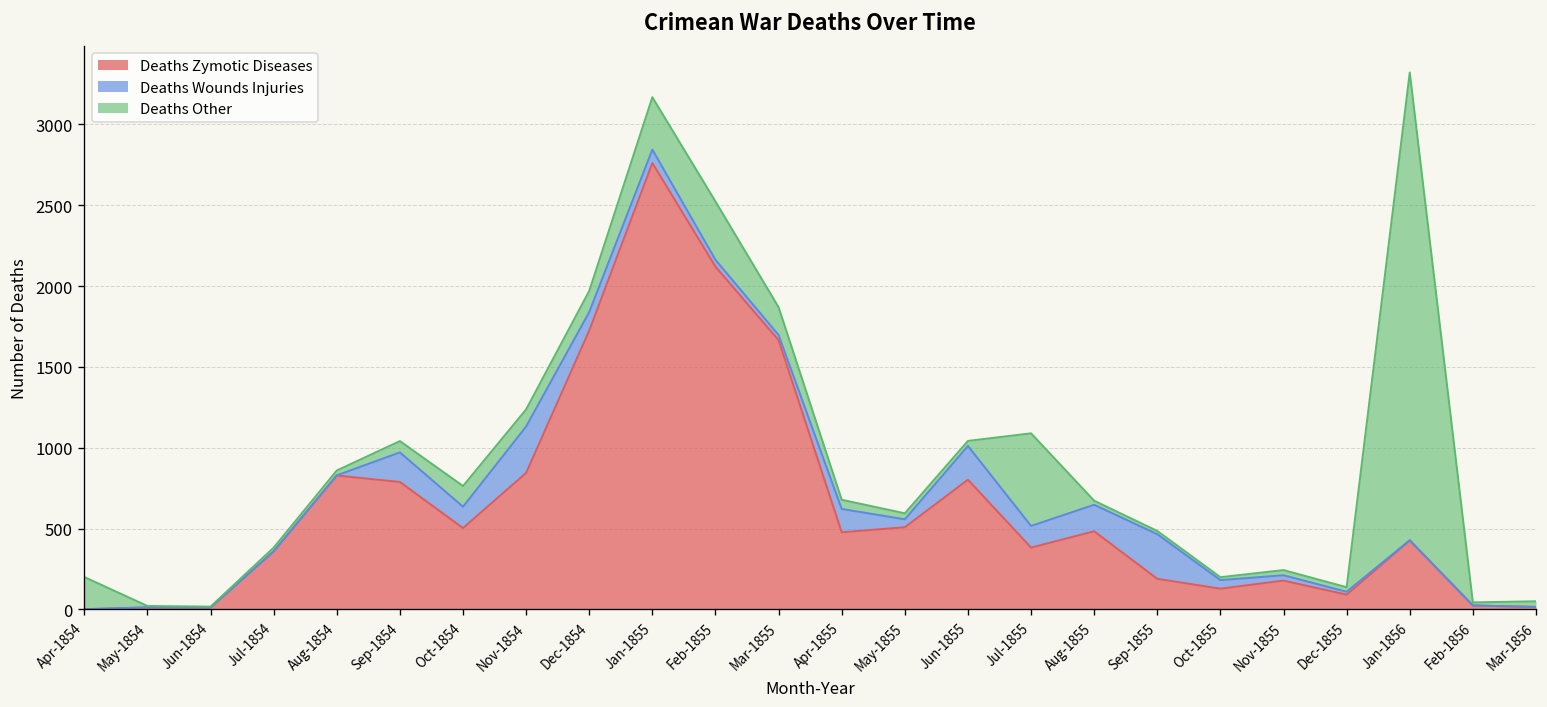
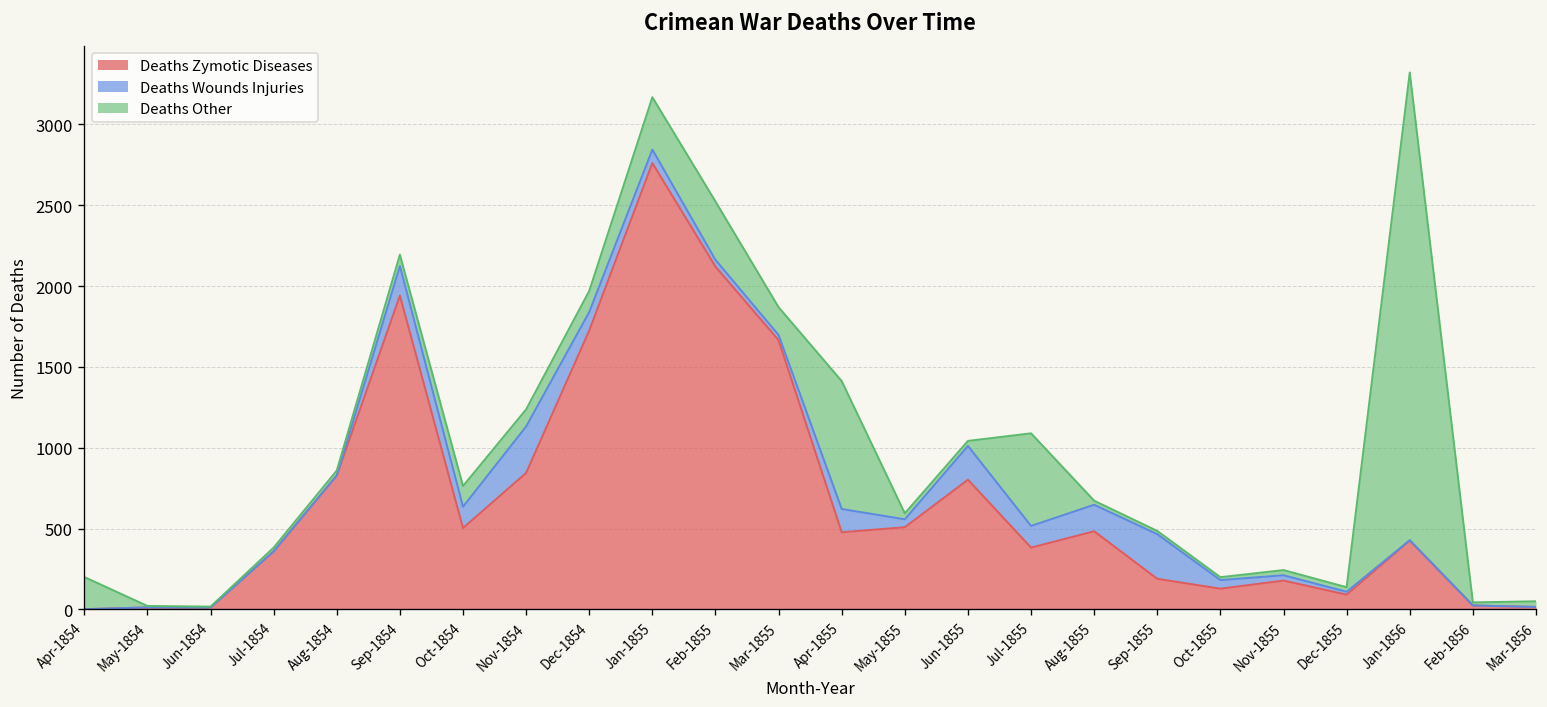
Deaths Zymotic Diseases, Sep-1854: 790 -> 1940
Deaths Other, Apr-1855: 60 -> 790
